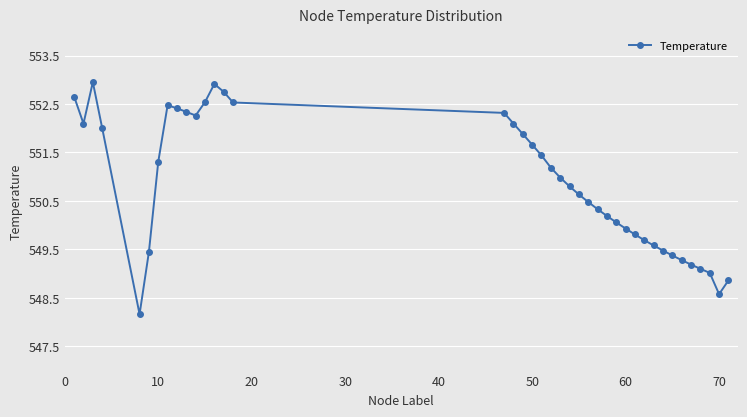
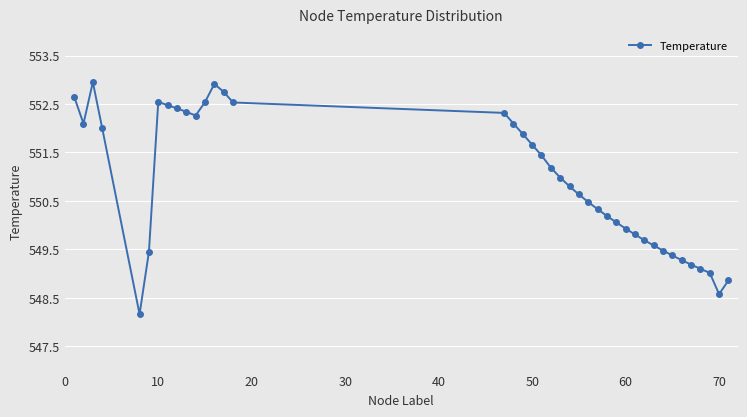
10: 551.3 -> 552.5
